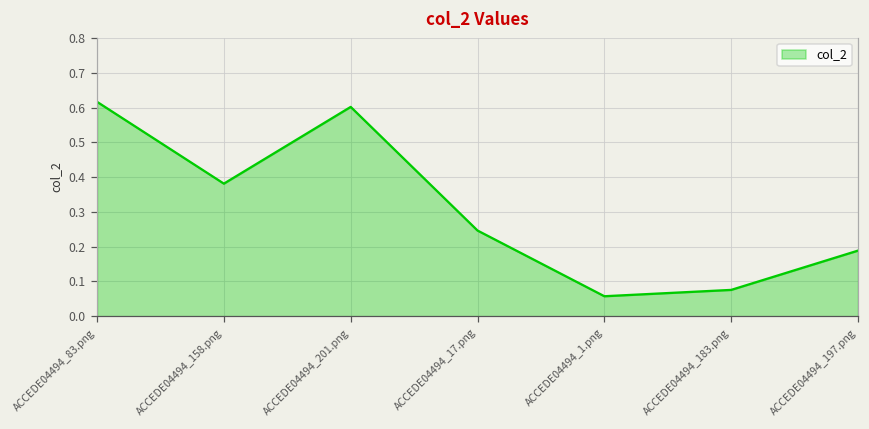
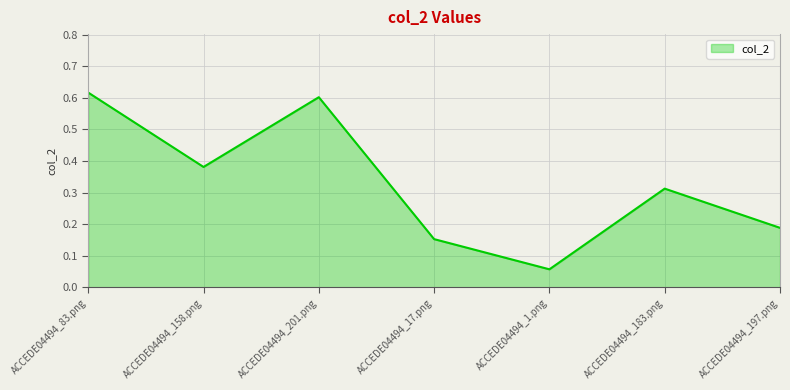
ACCEDE04494_17.png: 0.25 -> 0.15
ACCEDE04494_183.png: 0.08 -> 0.31
